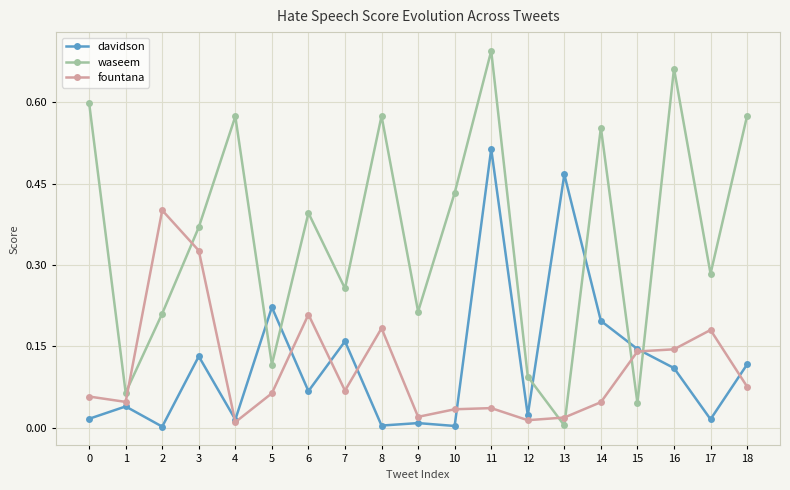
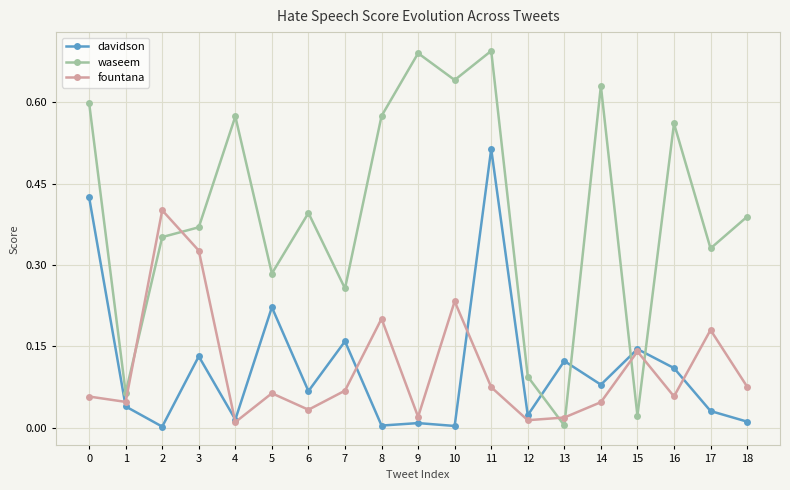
davidson, 0: 0.02 -> 0.42
waseem, 2: 0.21 -> 0.35
waseem, 5: 0.12 -> 0.28
fountana, 6: 0.21 -> 0.03
fountana, 8: 0.18 -> 0.20
waseem, 9: 0.21 -> 0.69
waseem, 10: 0.43 -> 0.64
fountana, 10: 0.03 -> 0.23
fountana, 11: 0.04 -> 0.07
davidson, 13: 0.47 -> 0.12
davidson, 14: 0.20 -> 0.08
waseem, 14: 0.55 -> 0.63
waseem, 15: 0.05 -> 0.02
waseem, 16: 0.66 -> 0.56
fountana, 16: 0.14 -> 0.06
davidson, 17: 0.02 -> 0.03
waseem, 17: 0.28 -> 0.33
davidson, 18: 0.12 -> 0.01
waseem, 18: 0.57 -> 0.39
